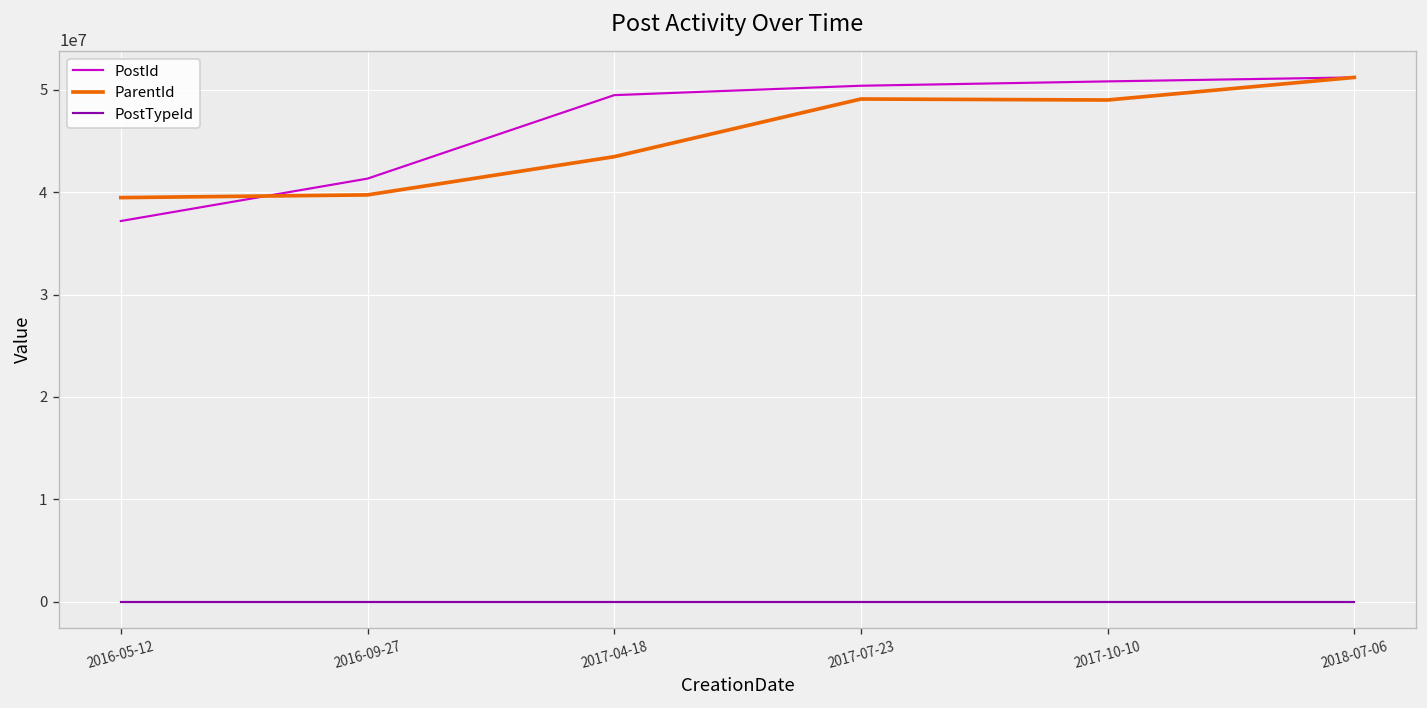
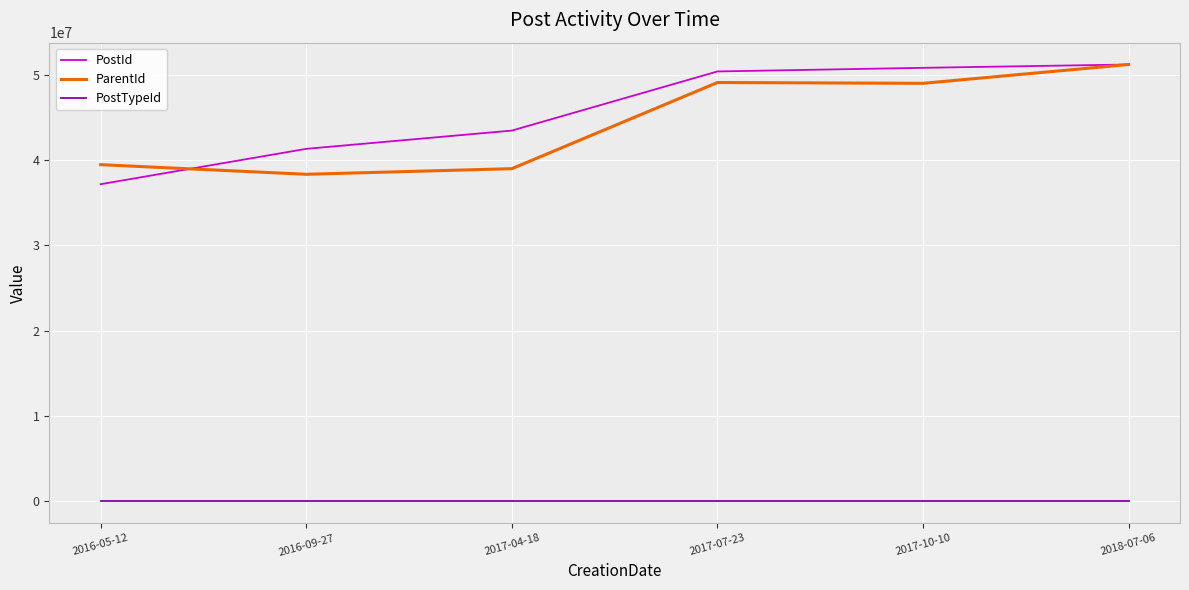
ParentId, 2016-09-27: 40000000 -> 38000000
PostId, 2017-04-18: 49000000 -> 43000000
ParentId, 2017-04-18: 43000000 -> 39000000
